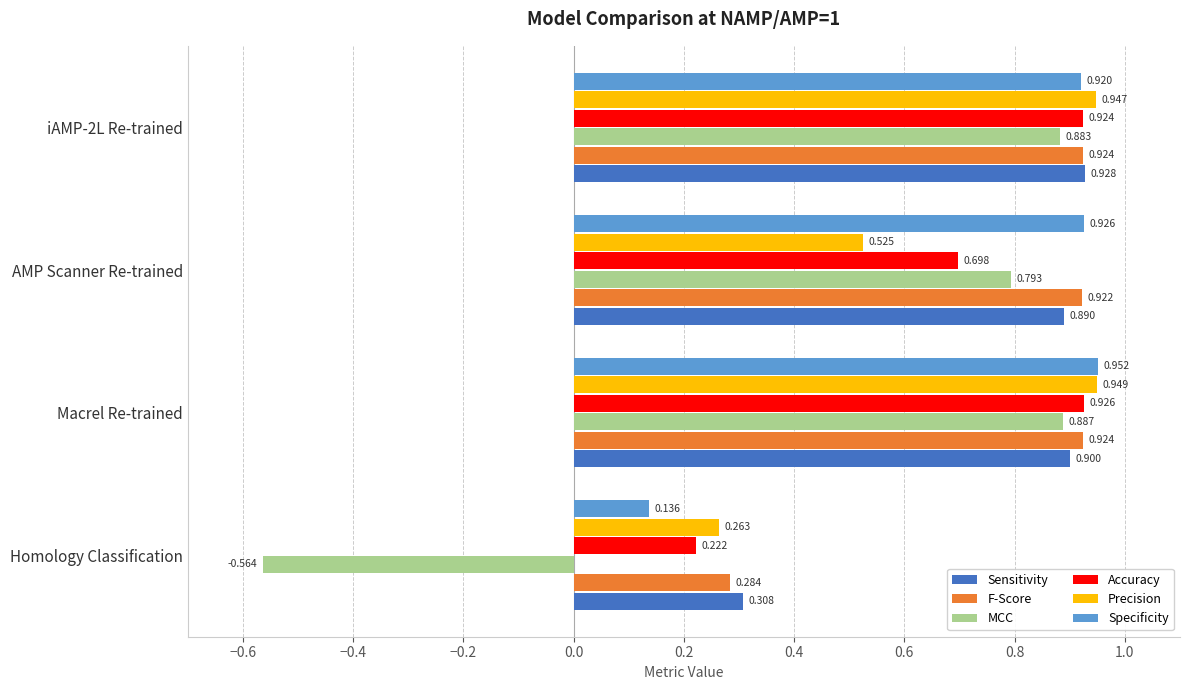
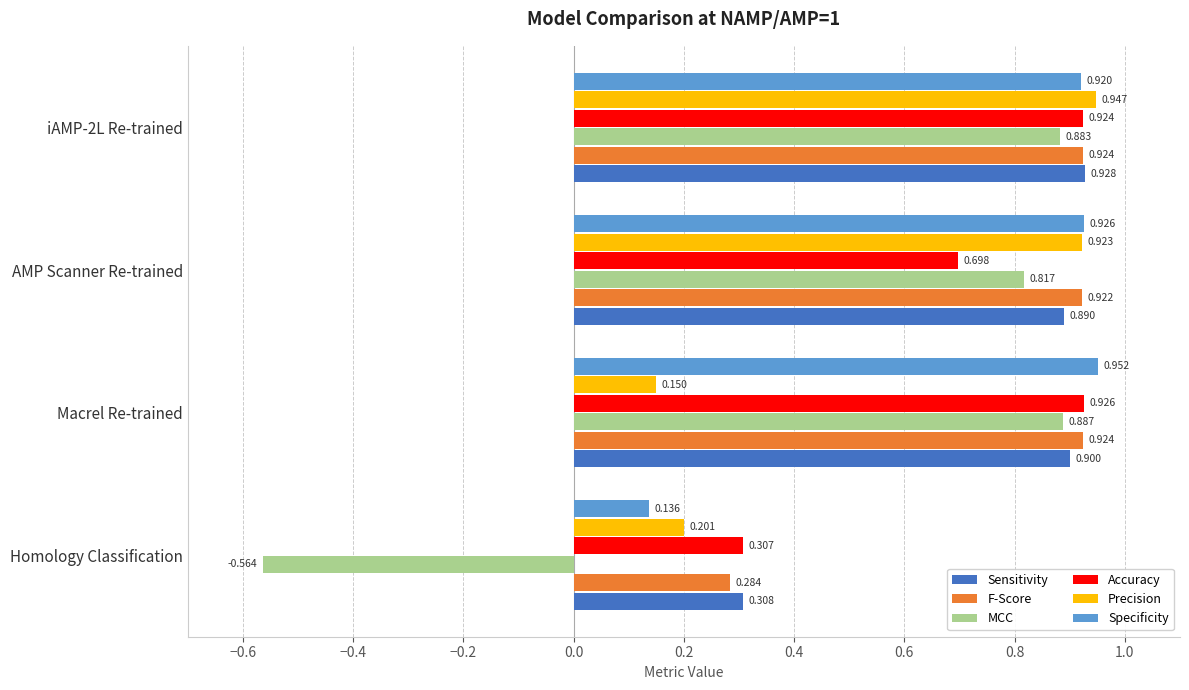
Precision, AMP Scanner Re-trained: 0.525 -> 0.923
MCC, AMP Scanner Re-trained: 0.793 -> 0.817
Precision, Macrel Re-trained: 0.949 -> 0.150
Precision, Homology Classification: 0.263 -> 0.201
Accuracy, Homology Classification: 0.222 -> 0.307
